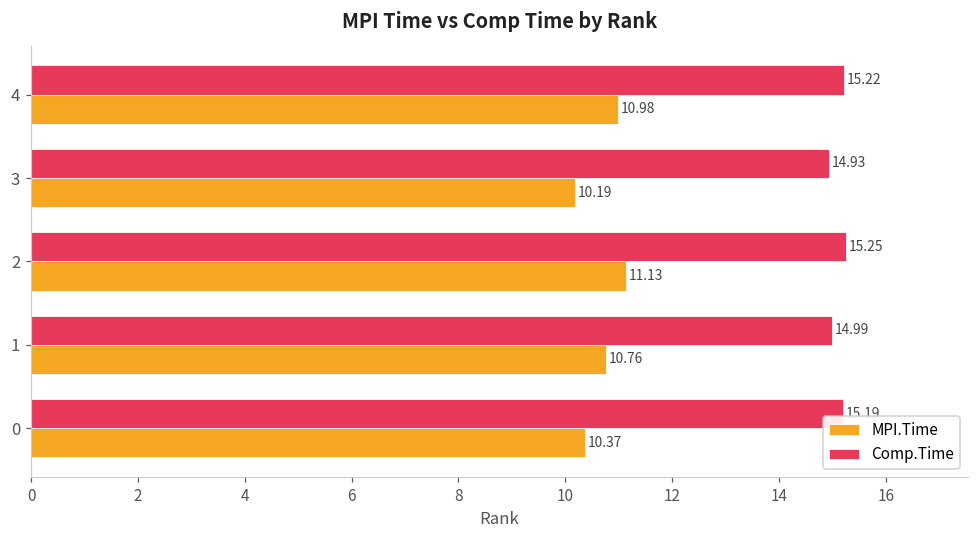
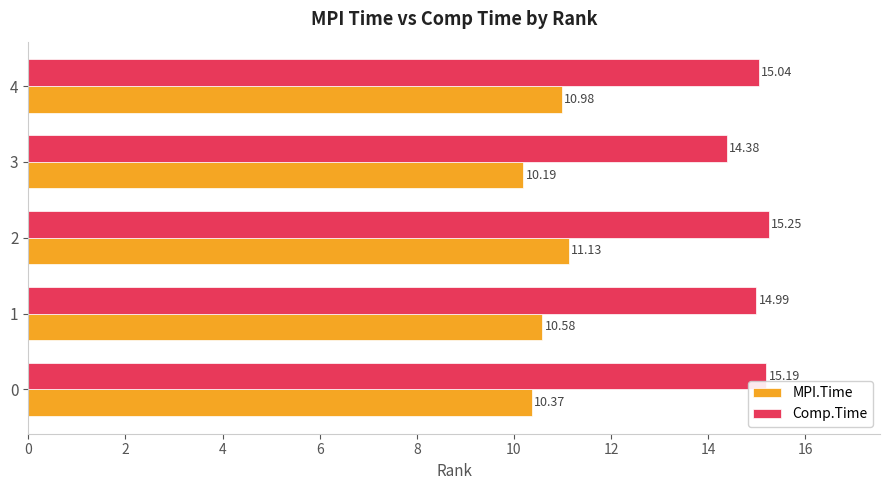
Comp.Time, 4: 15.22 -> 15.04
Comp.Time, 3: 14.93 -> 14.38
MPI.Time, 1: 10.76 -> 10.58
